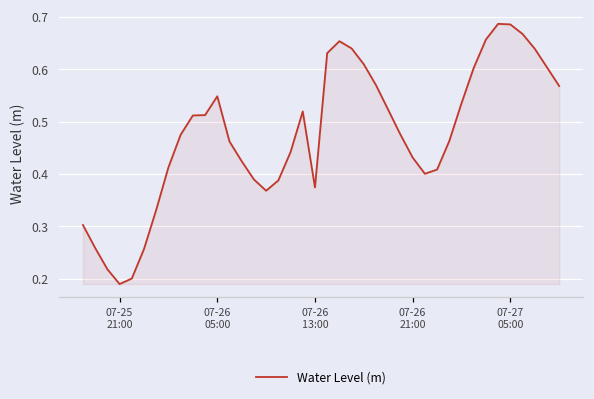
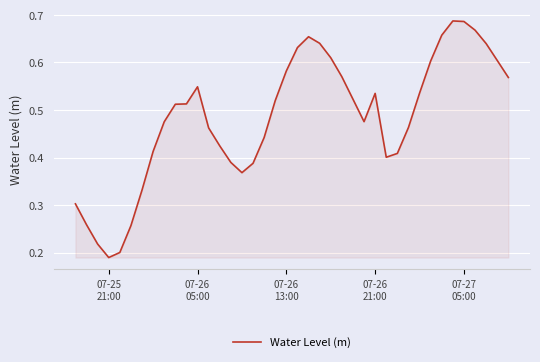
07-26 13:00: 0.37 -> 0.58
07-26 21:00: 0.43 -> 0.53
